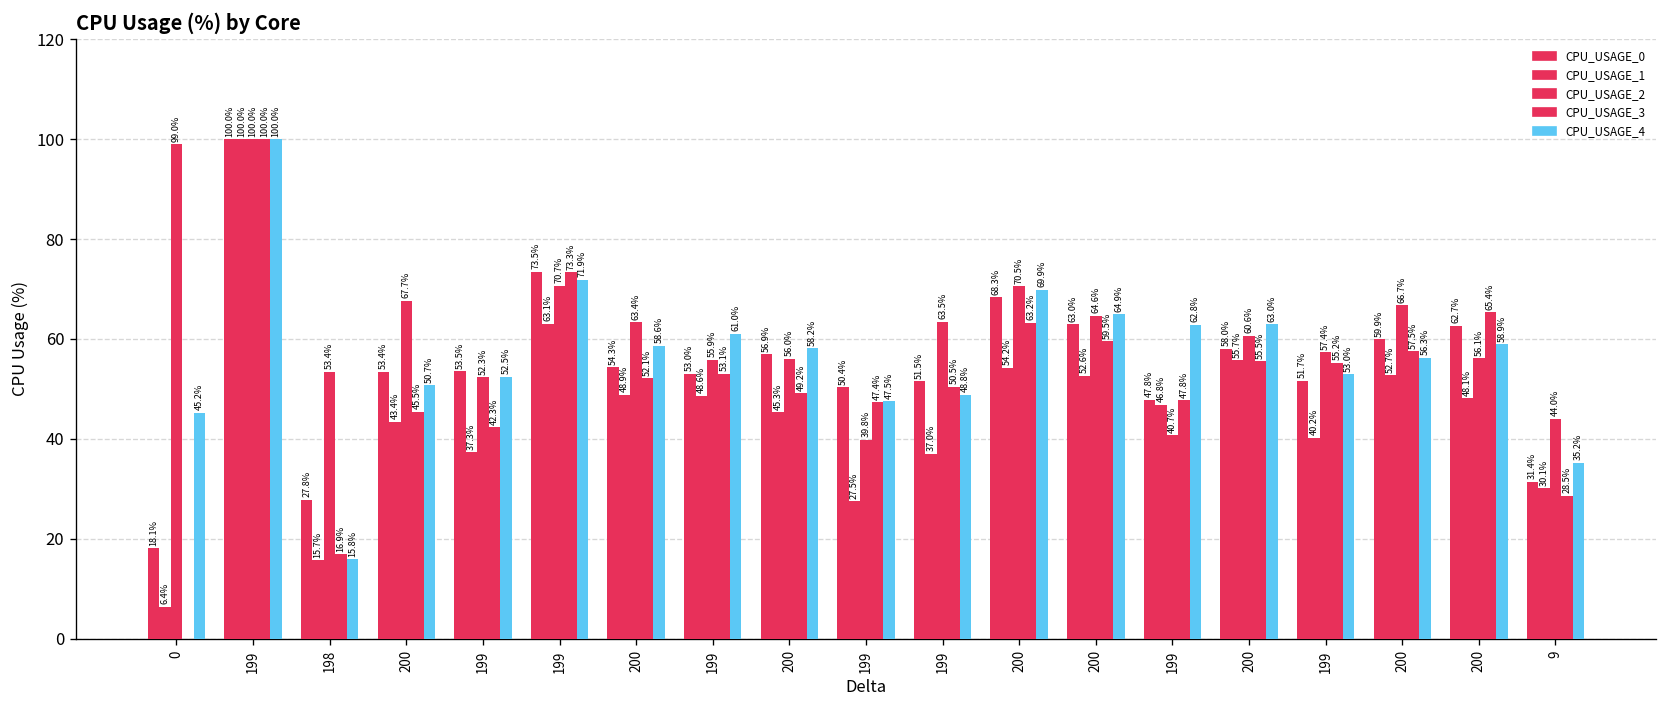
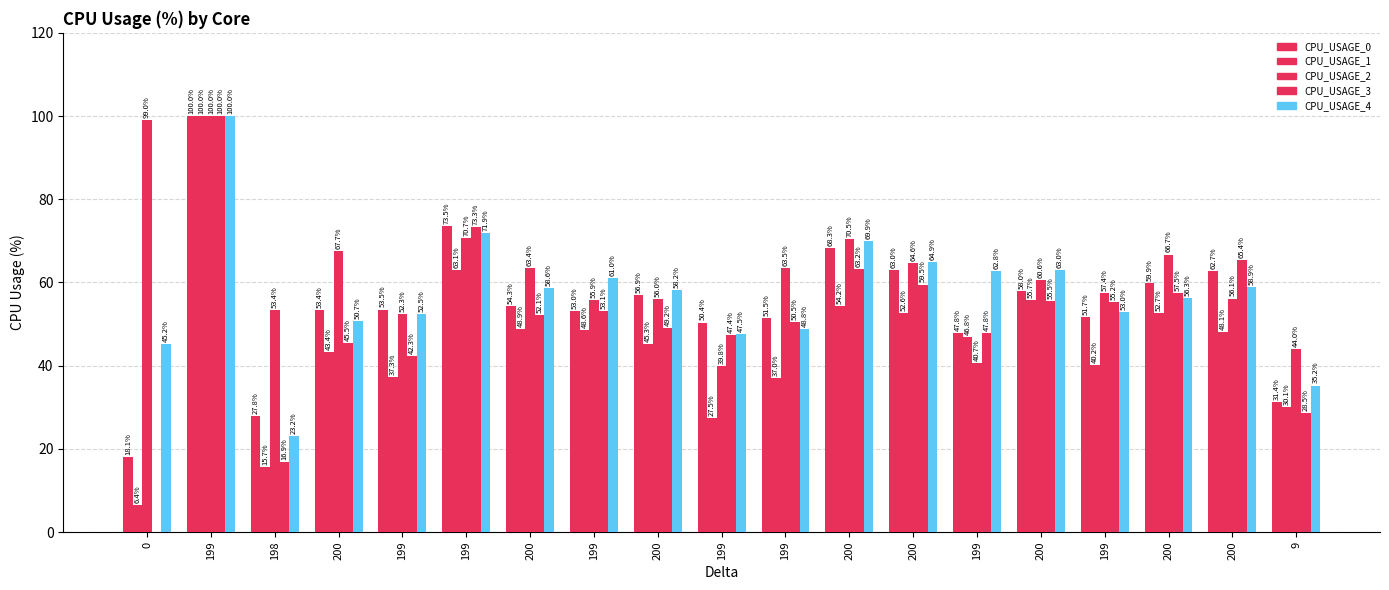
CPU_USAGE_4, 198: 15.8% -> 23.2%
